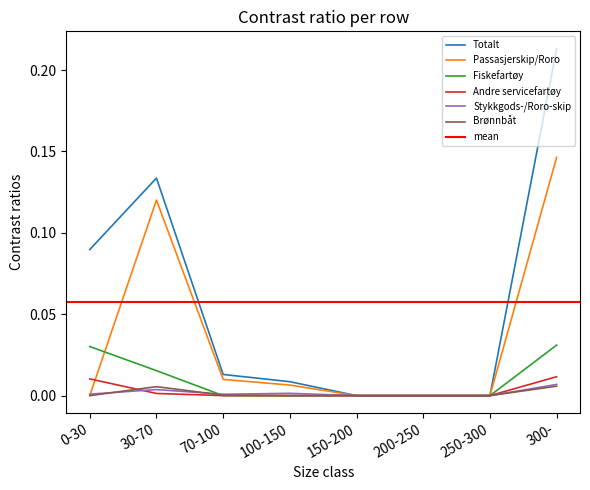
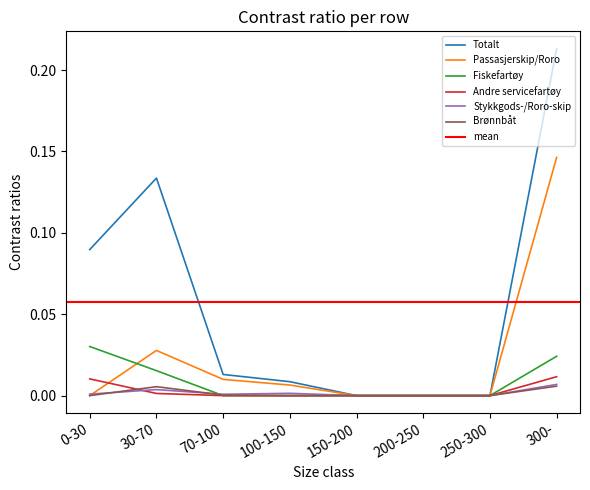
Passasjerskip/Roro, 30-70: 0.120 -> 0.028
Fiskefartøy, 300-: 0.031 -> 0.024
